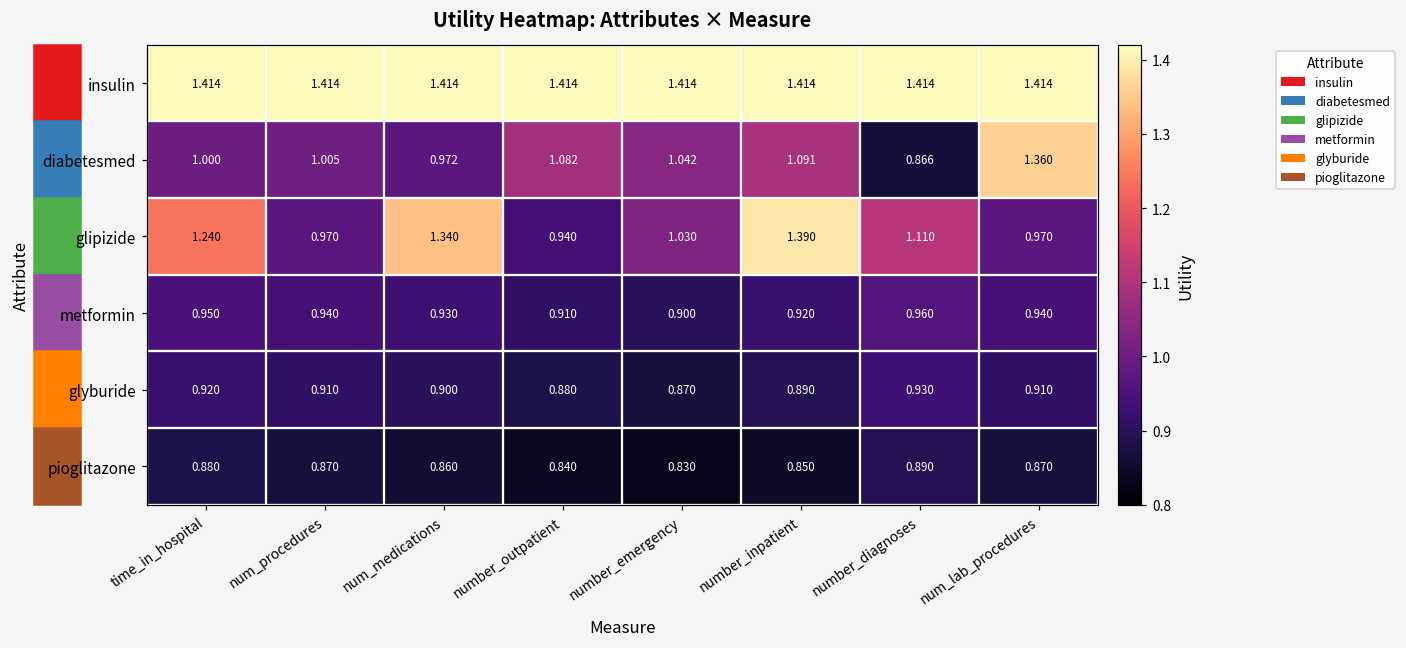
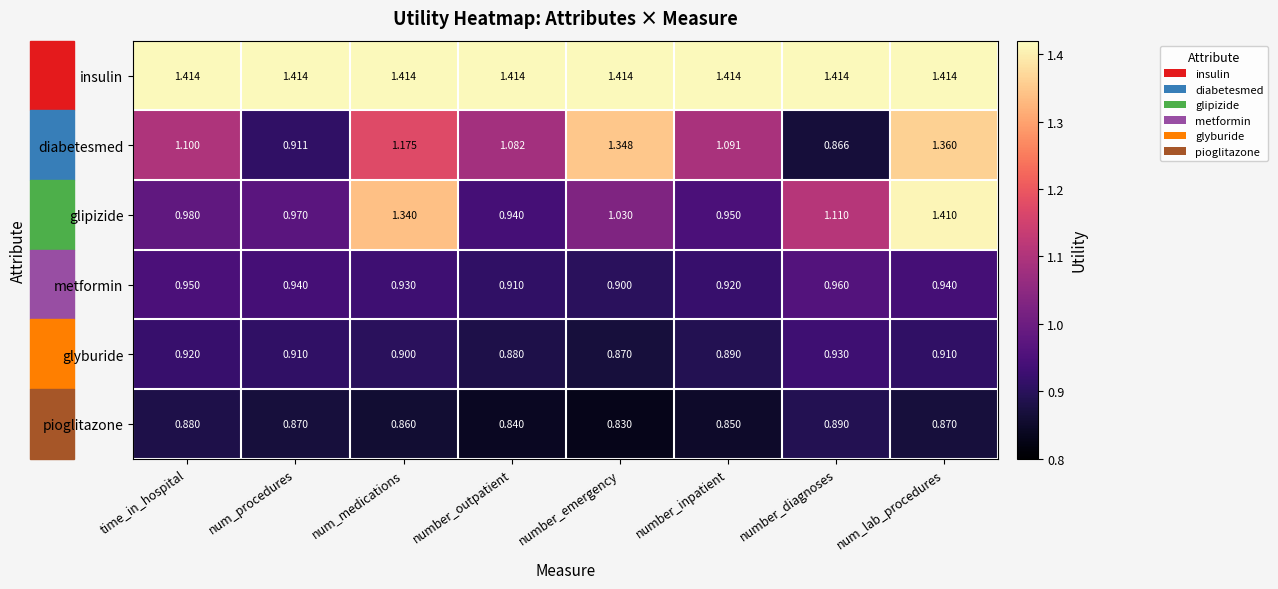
diabetesmed, time_in_hospital: 1.000 -> 1.100
diabetesmed, num_procedures: 1.005 -> 0.911
diabetesmed, num_medications: 0.972 -> 1.175
diabetesmed, number_emergency: 1.042 -> 1.348
glipizide, time_in_hospital: 1.240 -> 0.980
glipizide, number_inpatient: 1.390 -> 0.950
glipizide, num_lab_procedures: 0.970 -> 1.410
